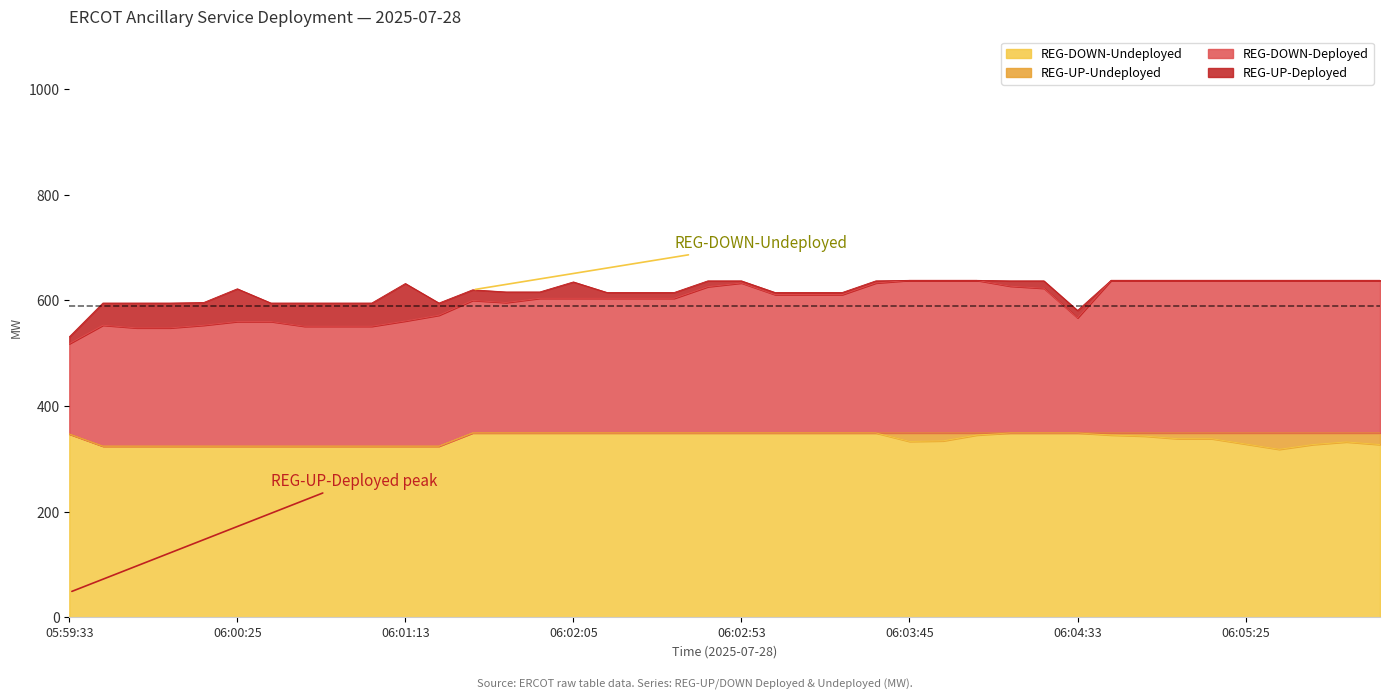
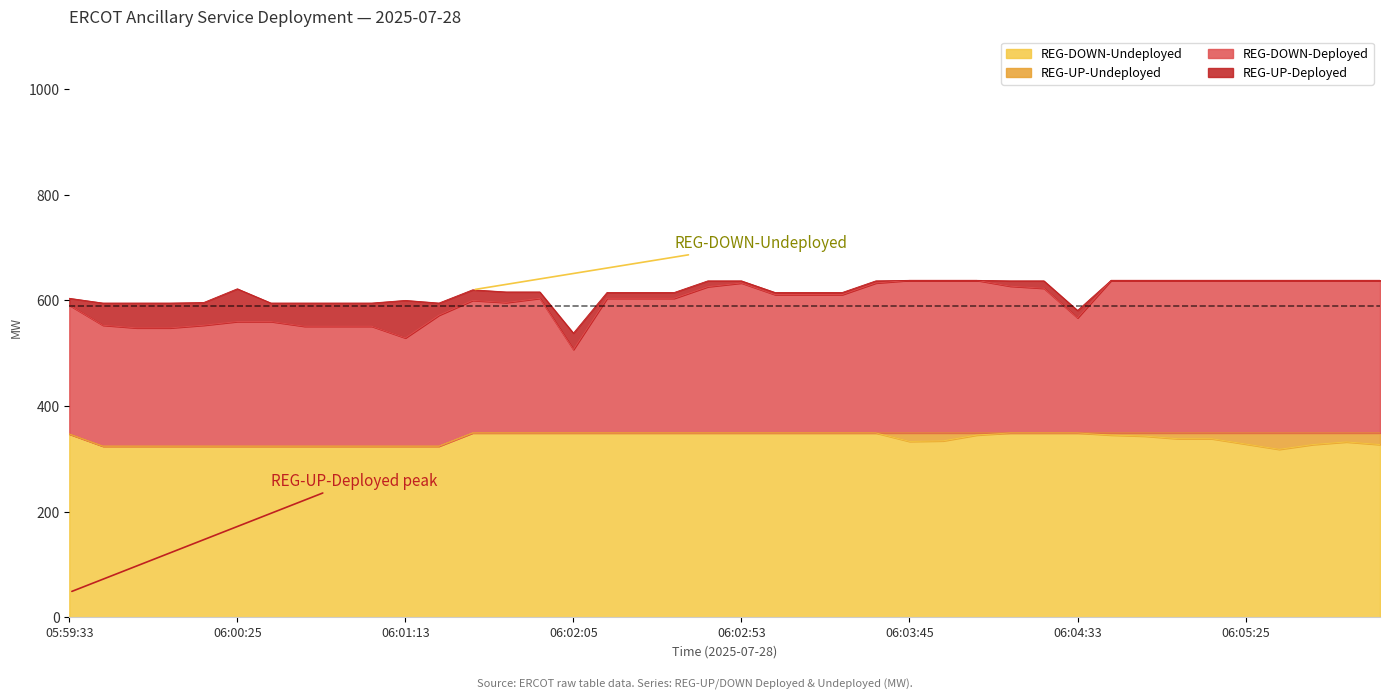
REG-DOWN-Deployed, 05:59:33: 170 -> 240
REG-DOWN-Deployed, 06:01:13: 240 -> 210
REG-DOWN-Deployed, 06:02:05: 260 -> 160
